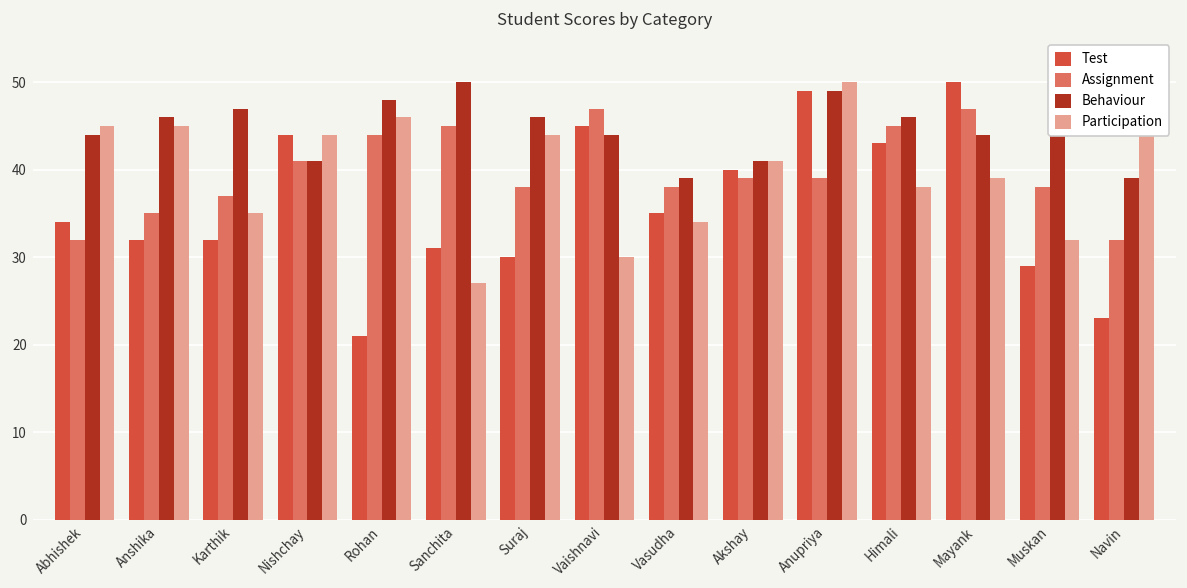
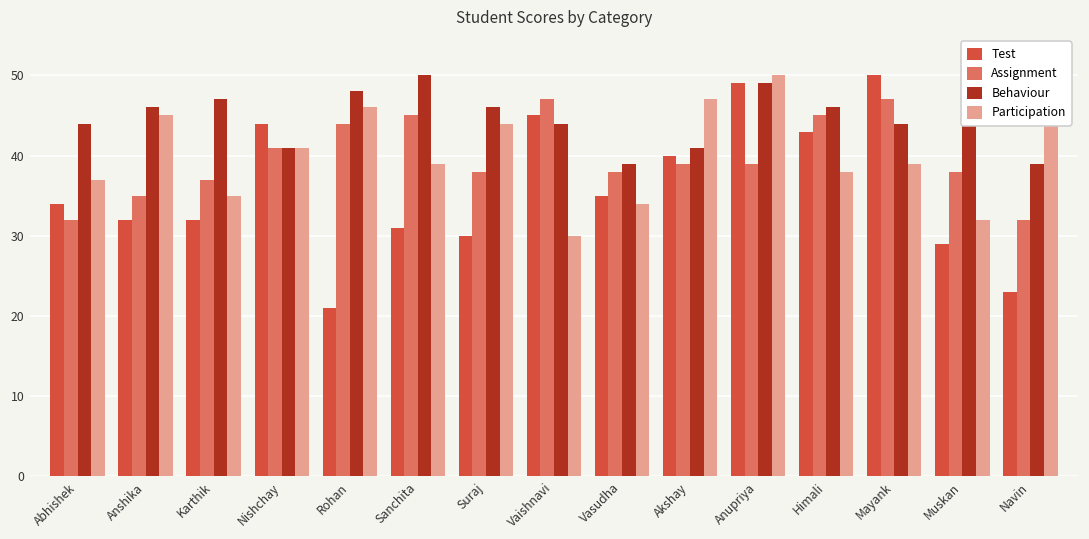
Participation, Abhishek: 45 -> 37
Participation, Nishchay: 44 -> 41
Participation, Sanchita: 27 -> 39
Participation, Akshay: 41 -> 47
